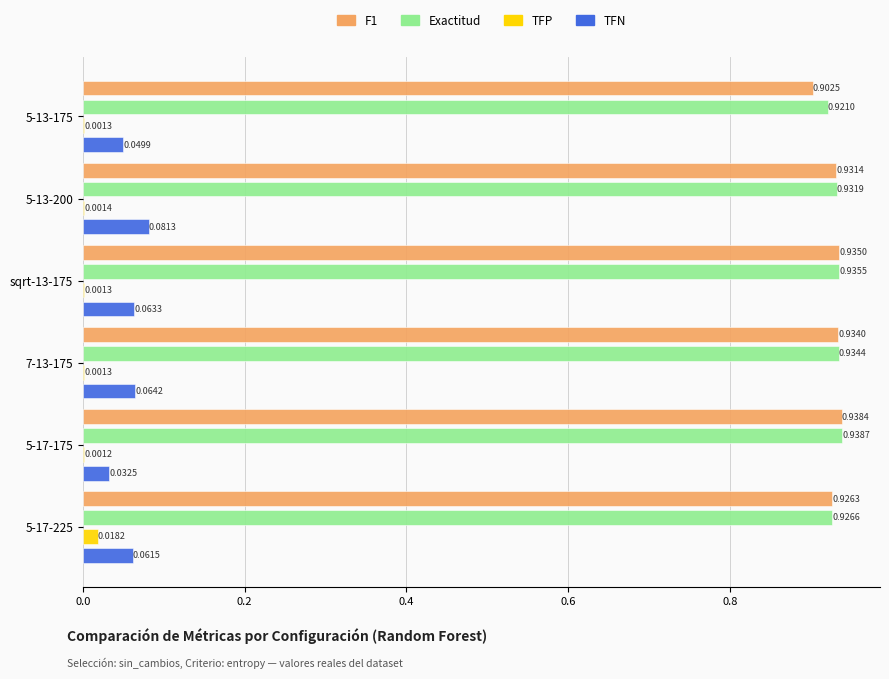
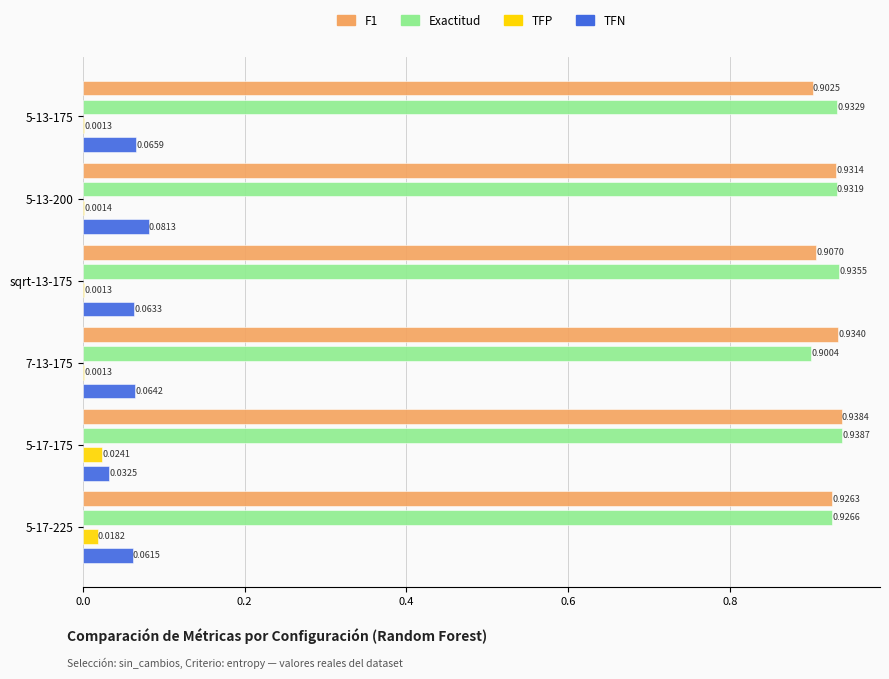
Exactitud, 5-13-175: 0.9210 -> 0.9329
TFN, 5-13-175: 0.0499 -> 0.0659
F1, sqrt-13-175: 0.9350 -> 0.9070
Exactitud, 7-13-175: 0.9344 -> 0.9004
TFP, 5-17-175: 0.0012 -> 0.0241
